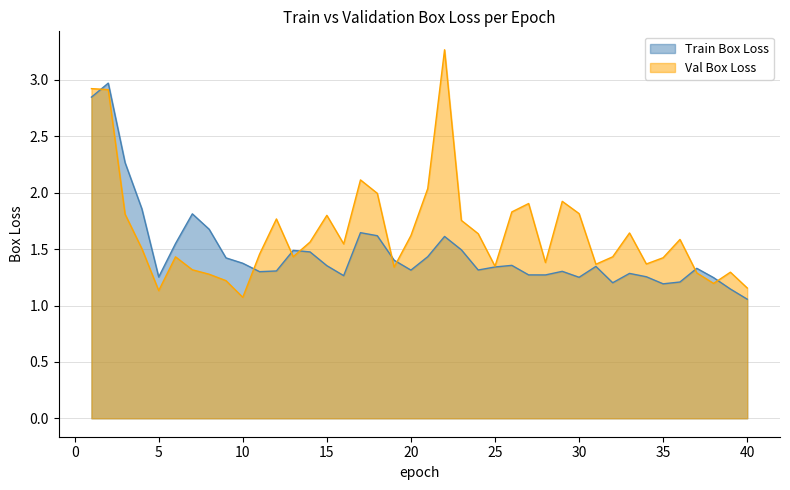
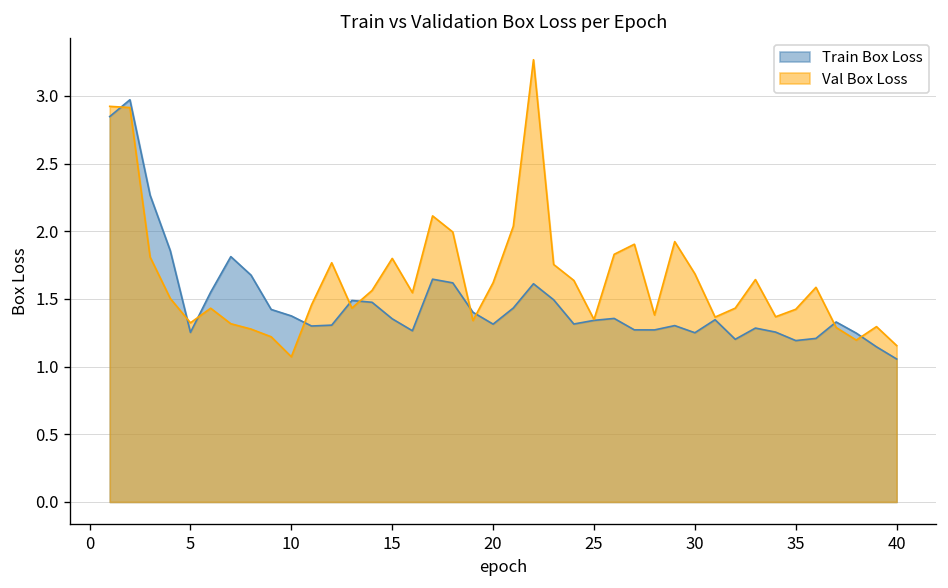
Val Box Loss, 5: 1.13 -> 1.32
Val Box Loss, 30: 1.82 -> 1.69
